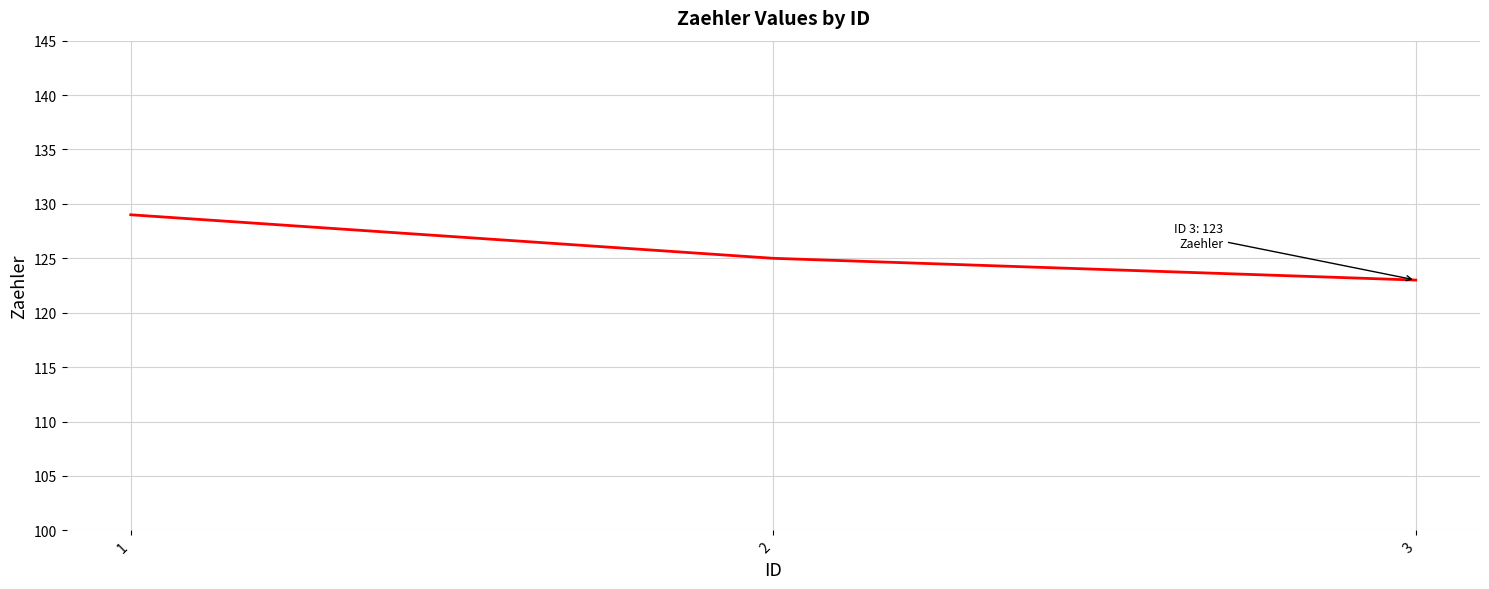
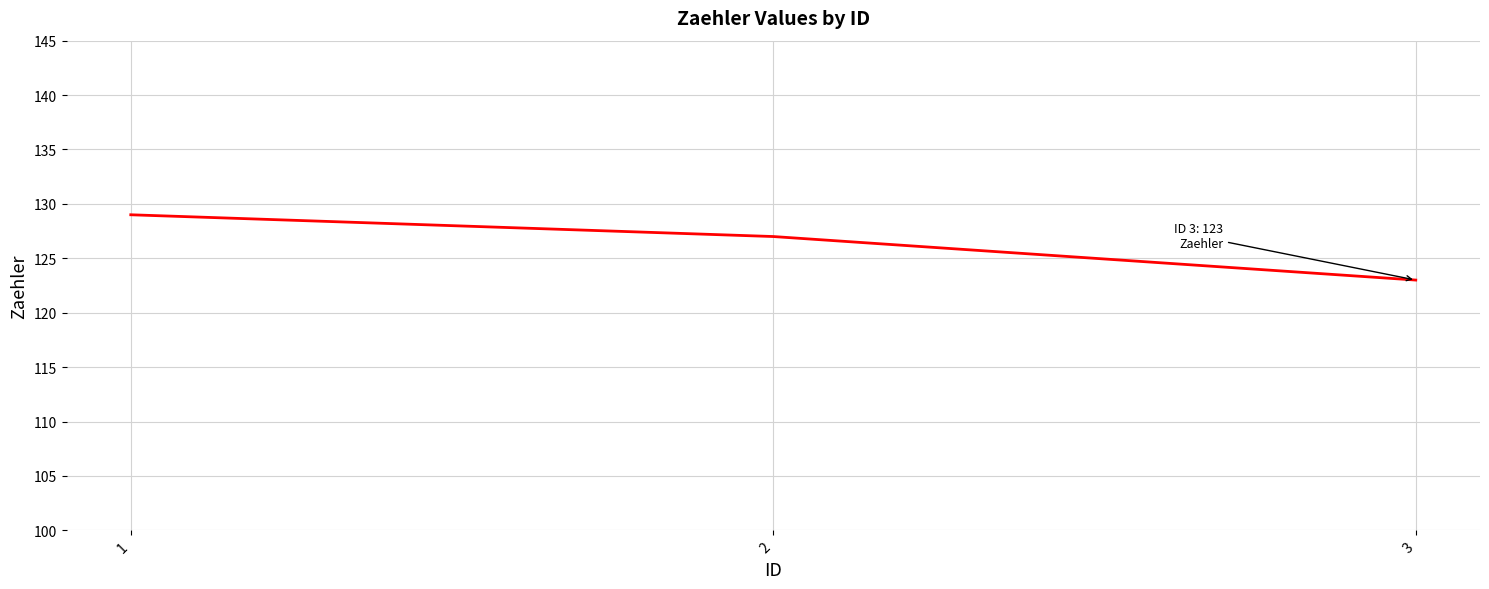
2: 125 -> 127
